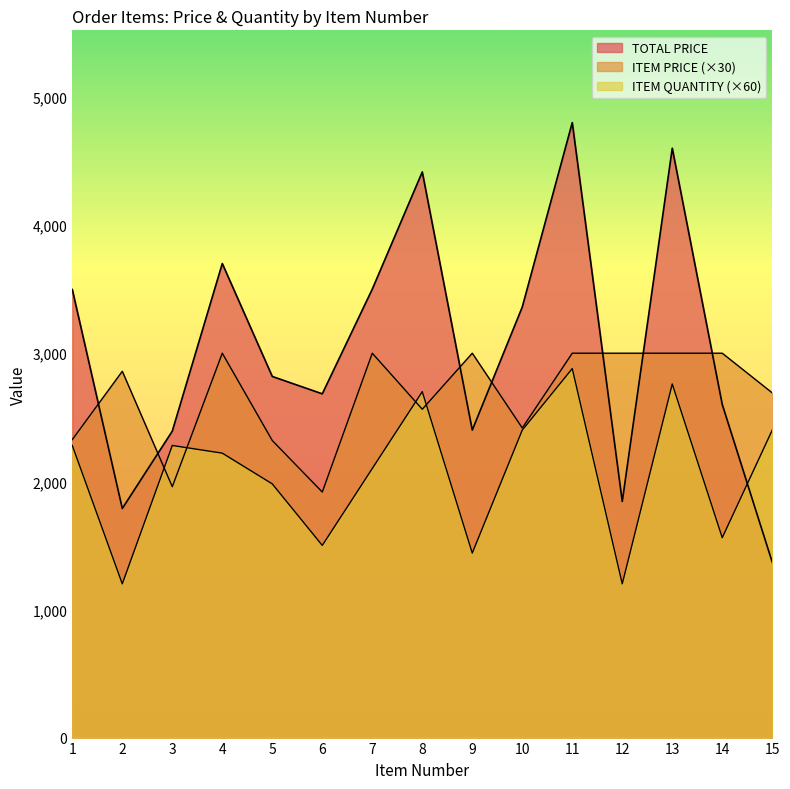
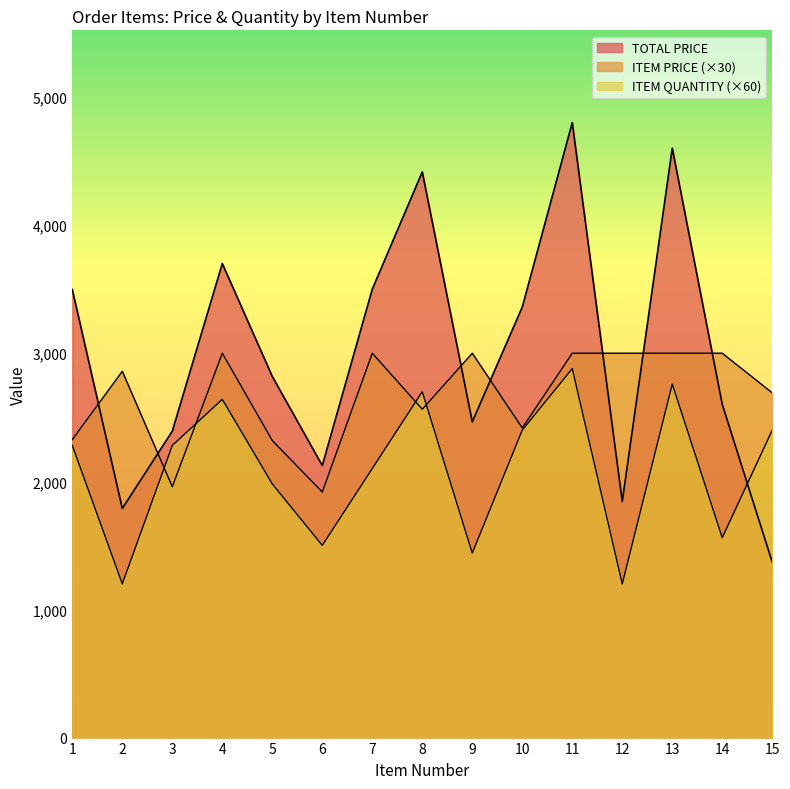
ITEM QUANTITY (×60), 4: 2,220 -> 2,640
TOTAL PRICE, 6: 2,680 -> 2,120
TOTAL PRICE, 9: 2,400 -> 2,460
